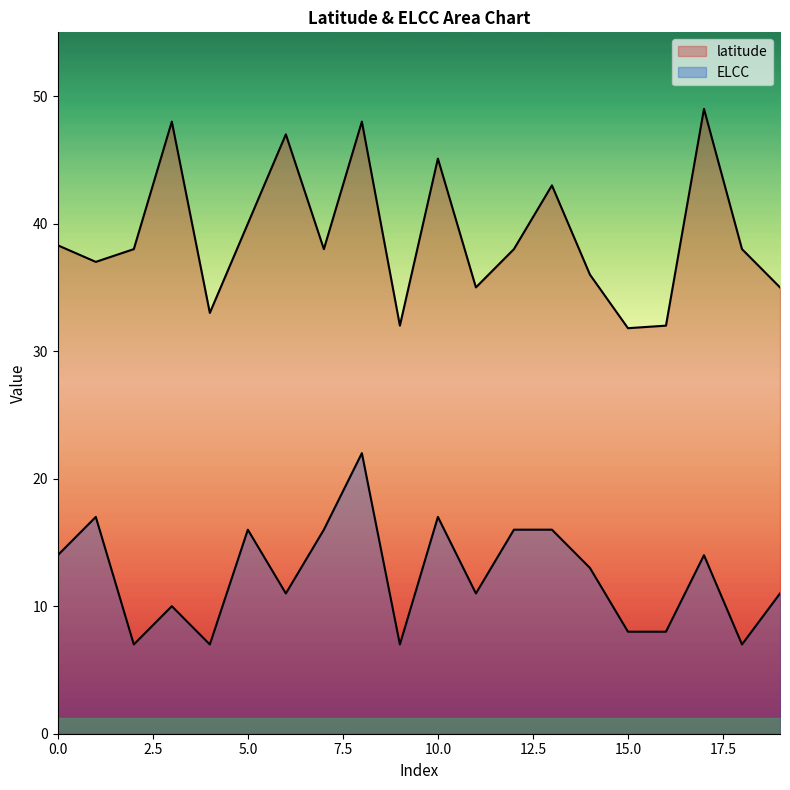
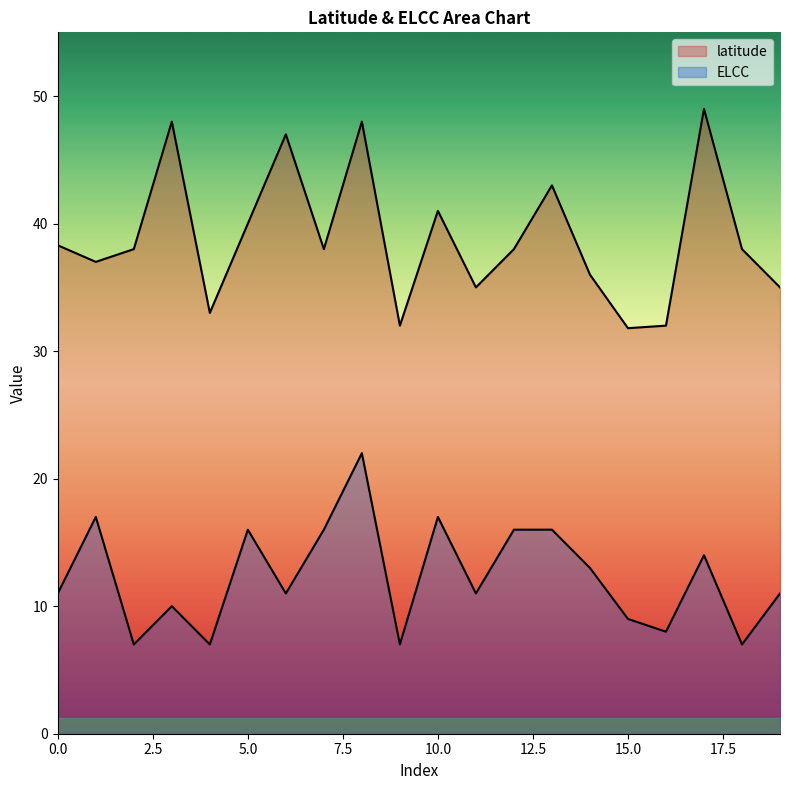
ELCC, 0.0: 14 -> 11
latitude, 10.0: 45.1 -> 41.0
ELCC, 15.0: 8 -> 9
